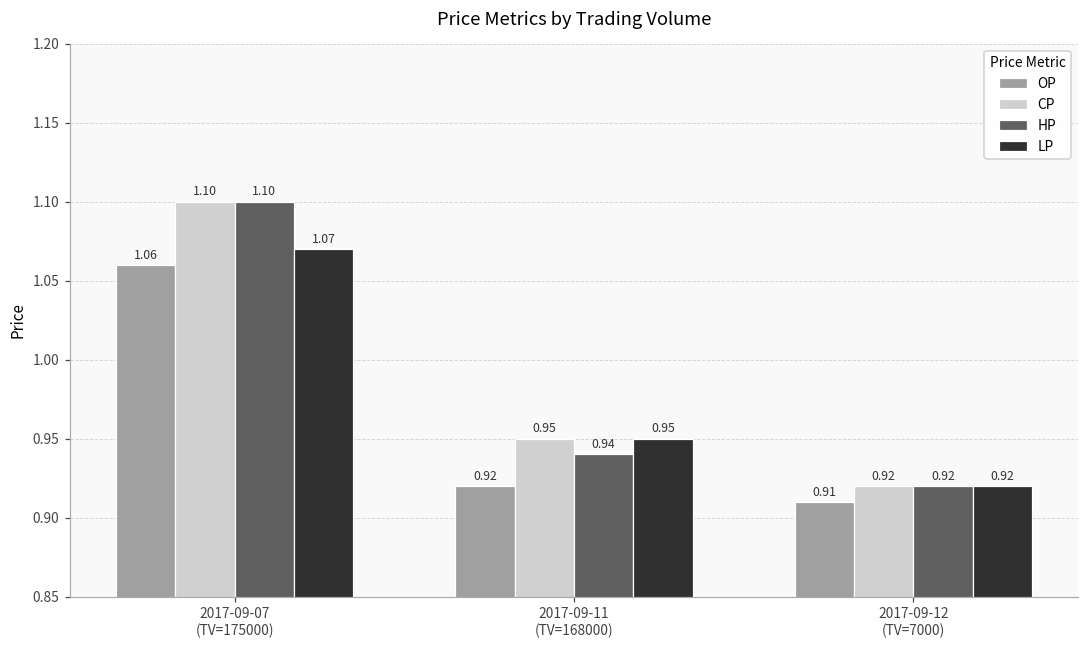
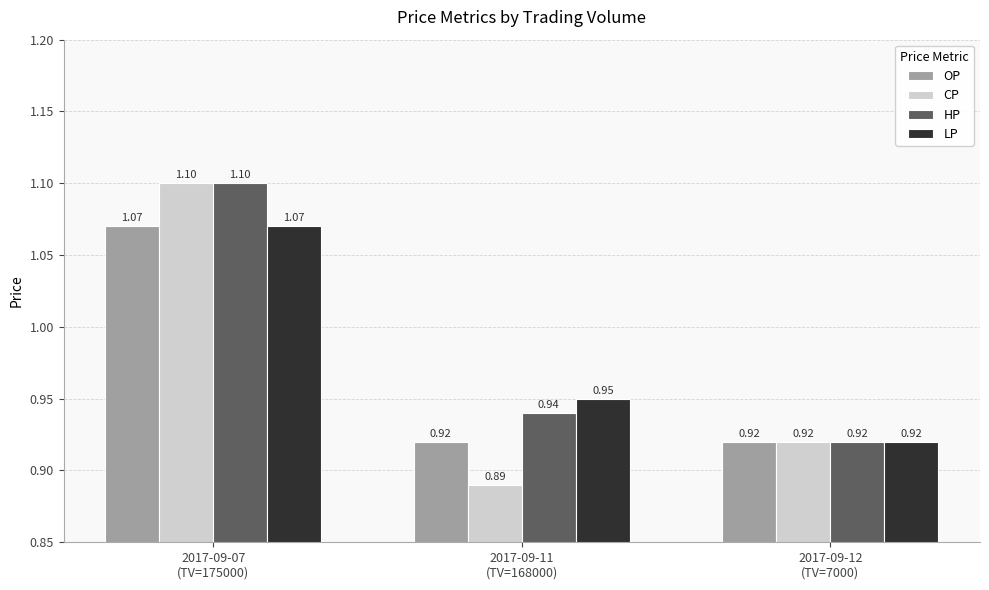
OP, 2017-09-07 (TV=175000): 1.06 -> 1.07
CP, 2017-09-11 (TV=168000): 0.95 -> 0.89
OP, 2017-09-12 (TV=7000): 0.91 -> 0.92
